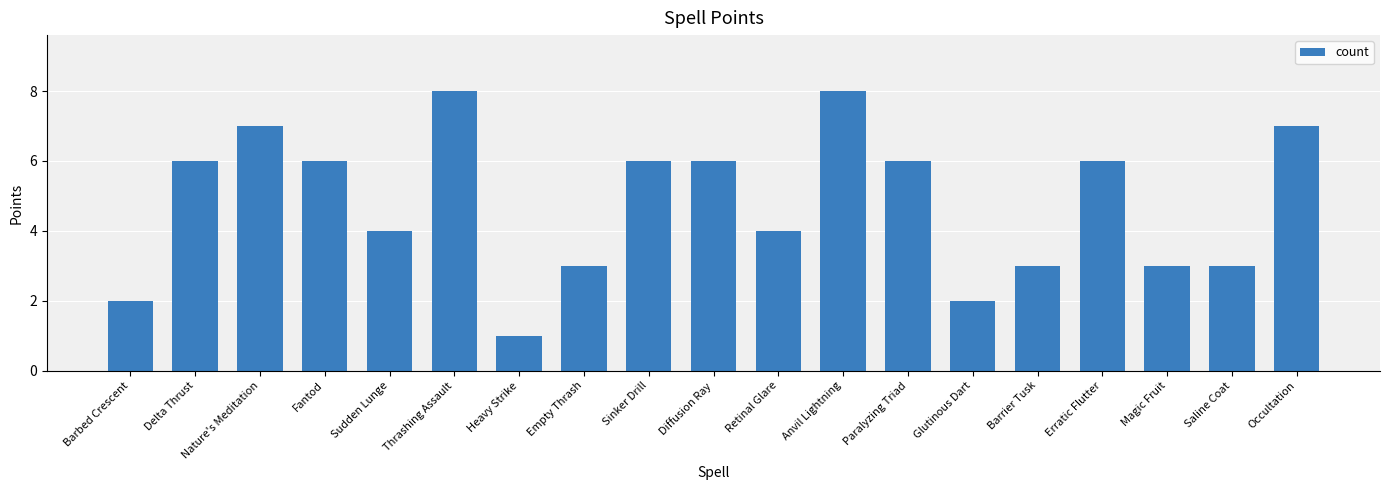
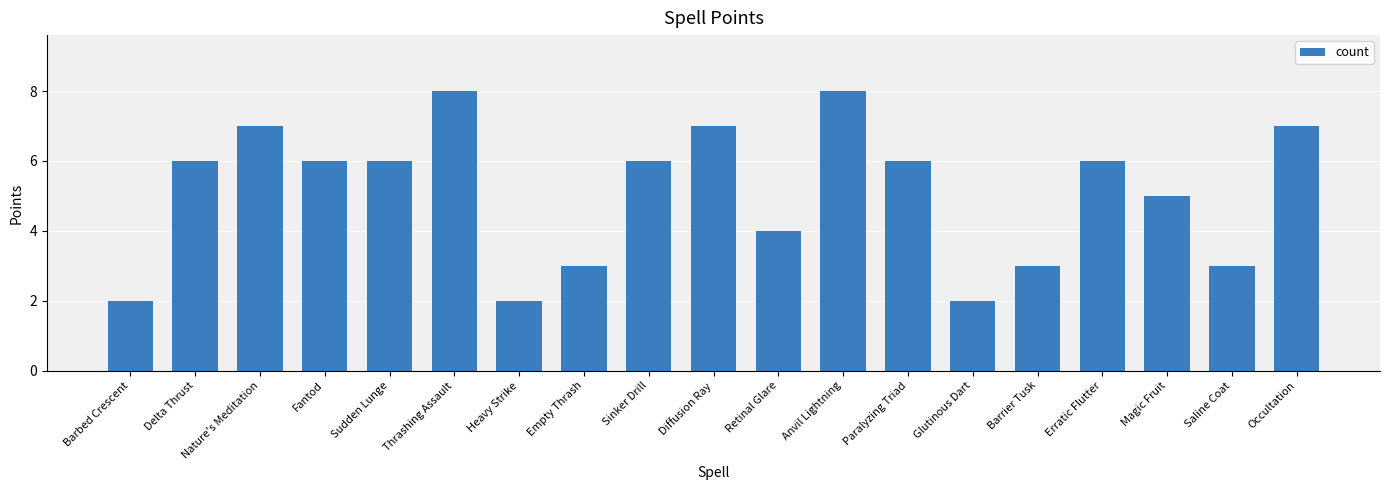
Sudden Lunge: 4 -> 6
Heavy Strike: 1 -> 2
Diffusion Ray: 6 -> 7
Magic Fruit: 3 -> 5
